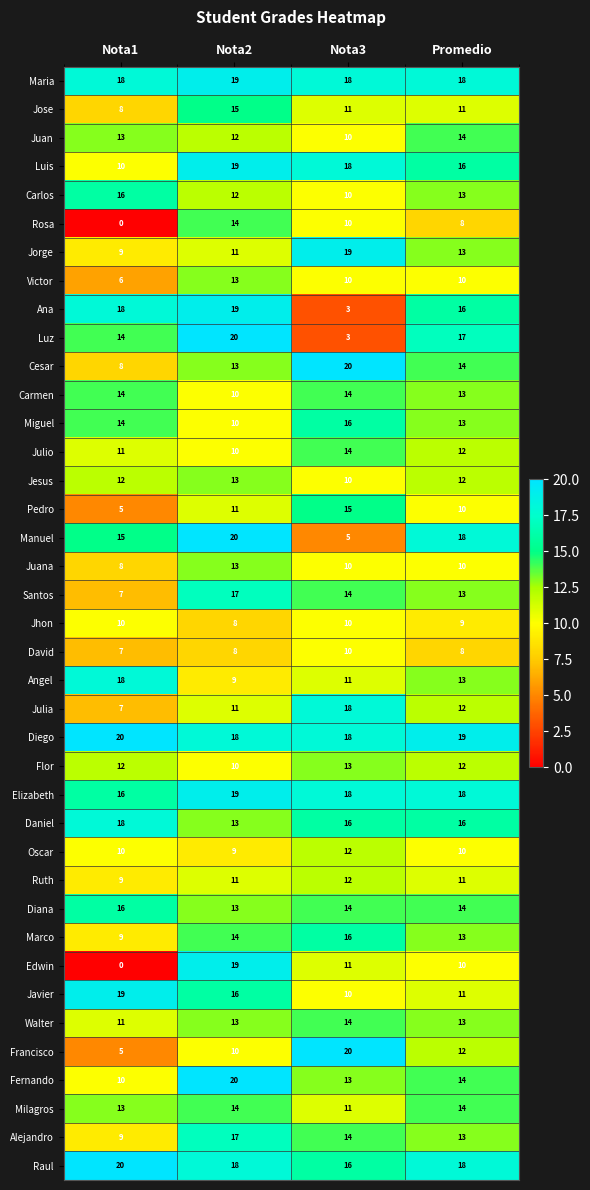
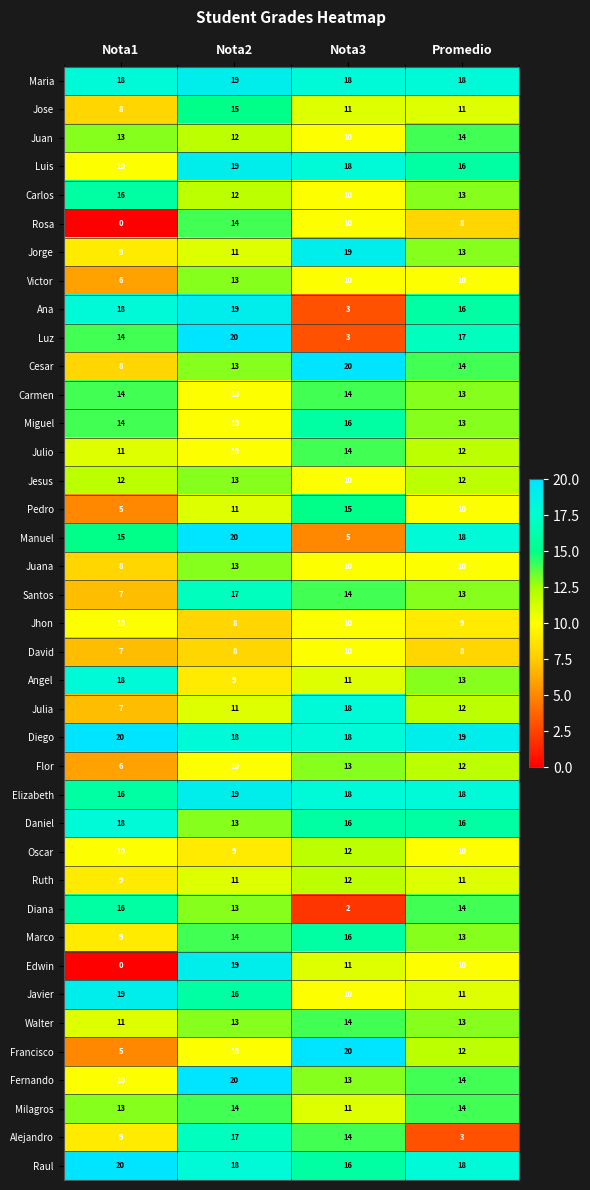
Flor, Nota1: 12 -> 6
Diana, Nota3: 14 -> 2
Alejandro, Promedio: 13 -> 3
